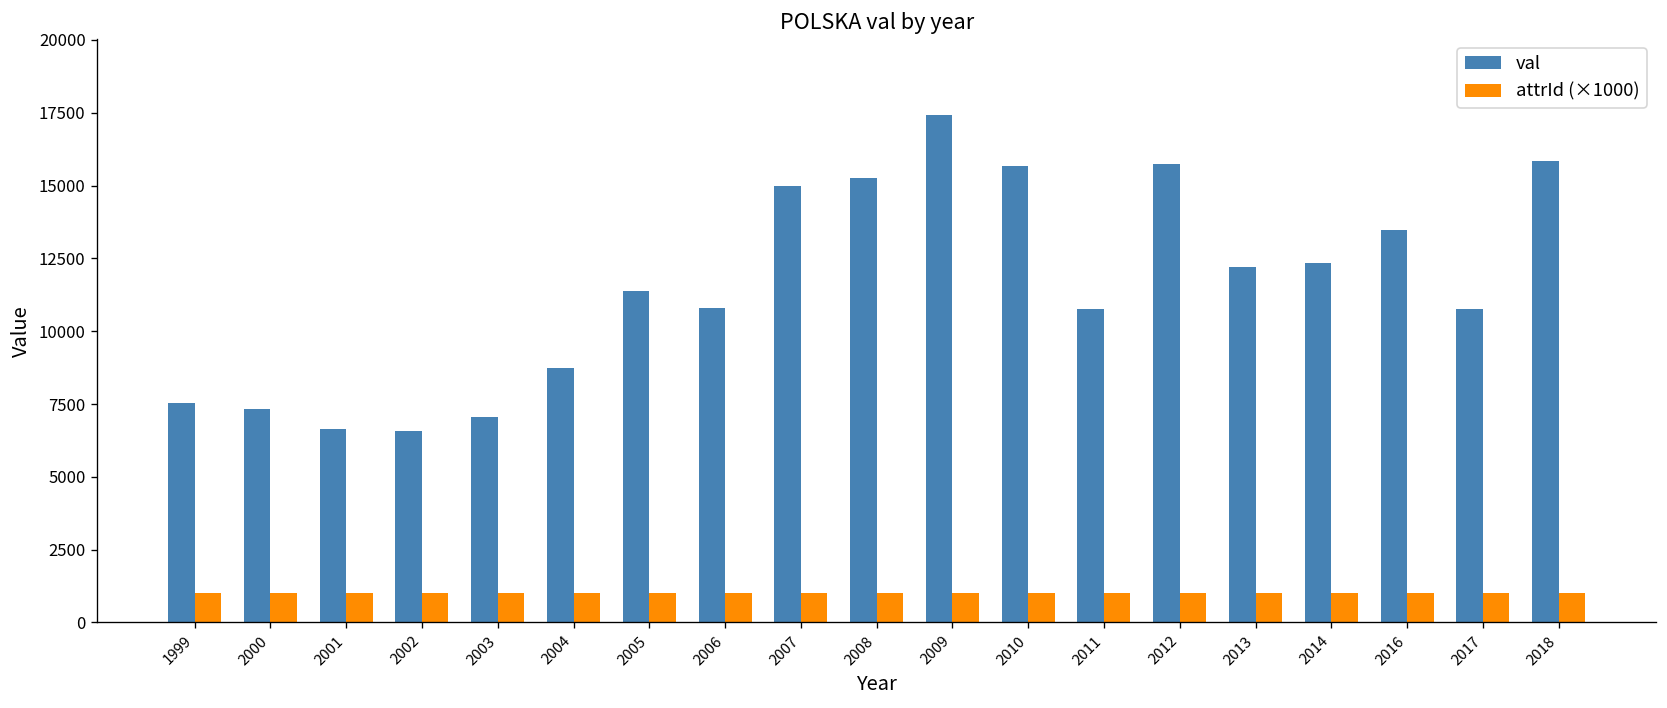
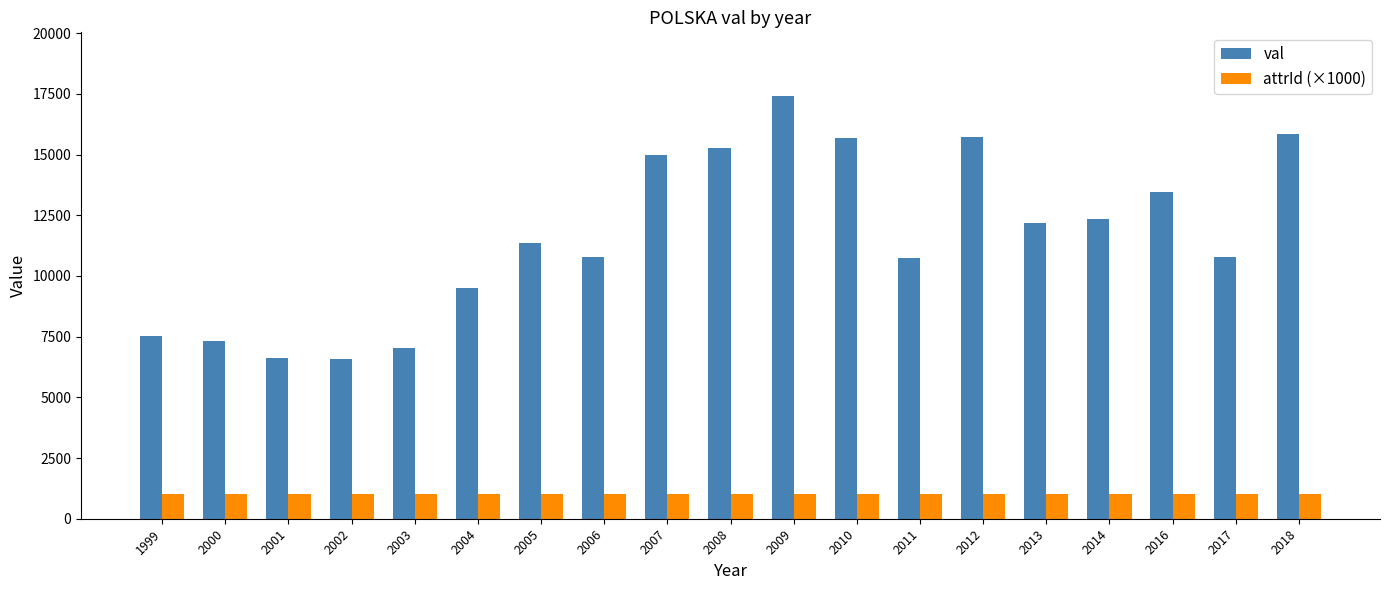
val, 2004: 8700 -> 9500
